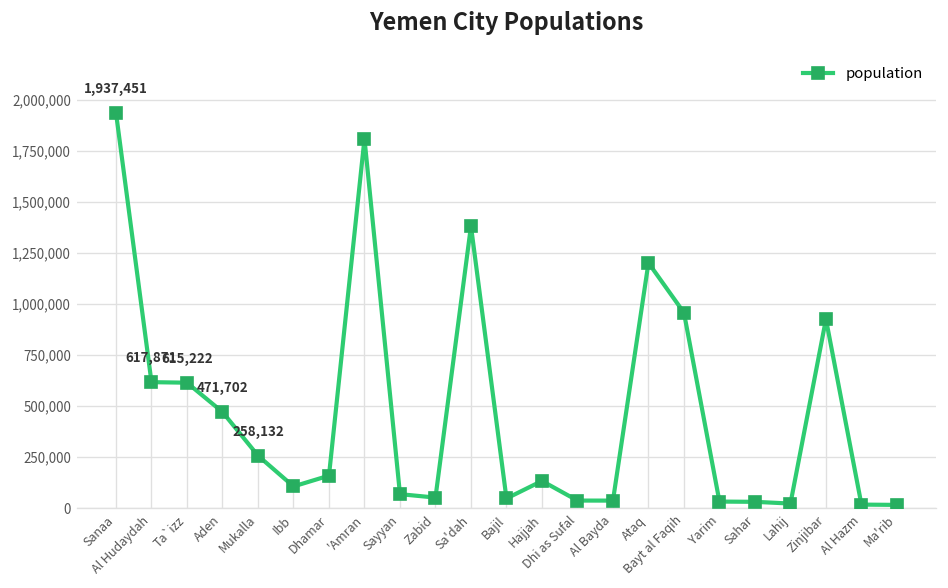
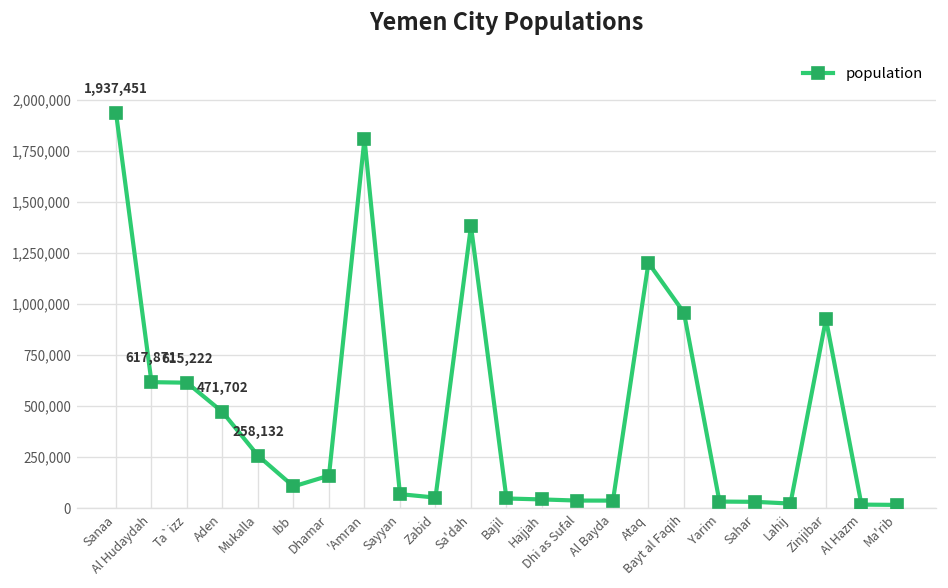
Hajjah: 130,000 -> 40,000
